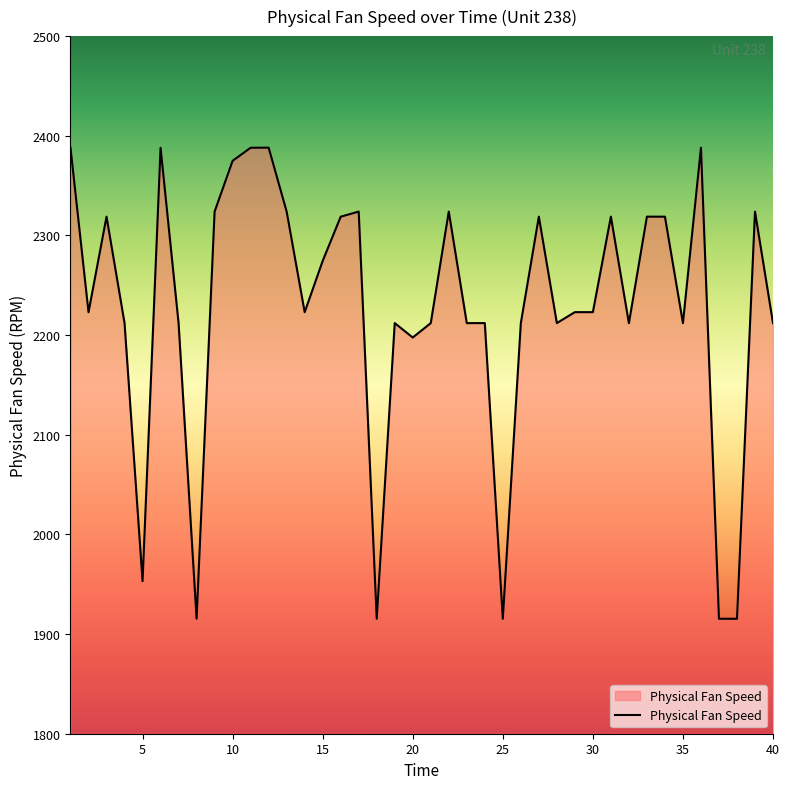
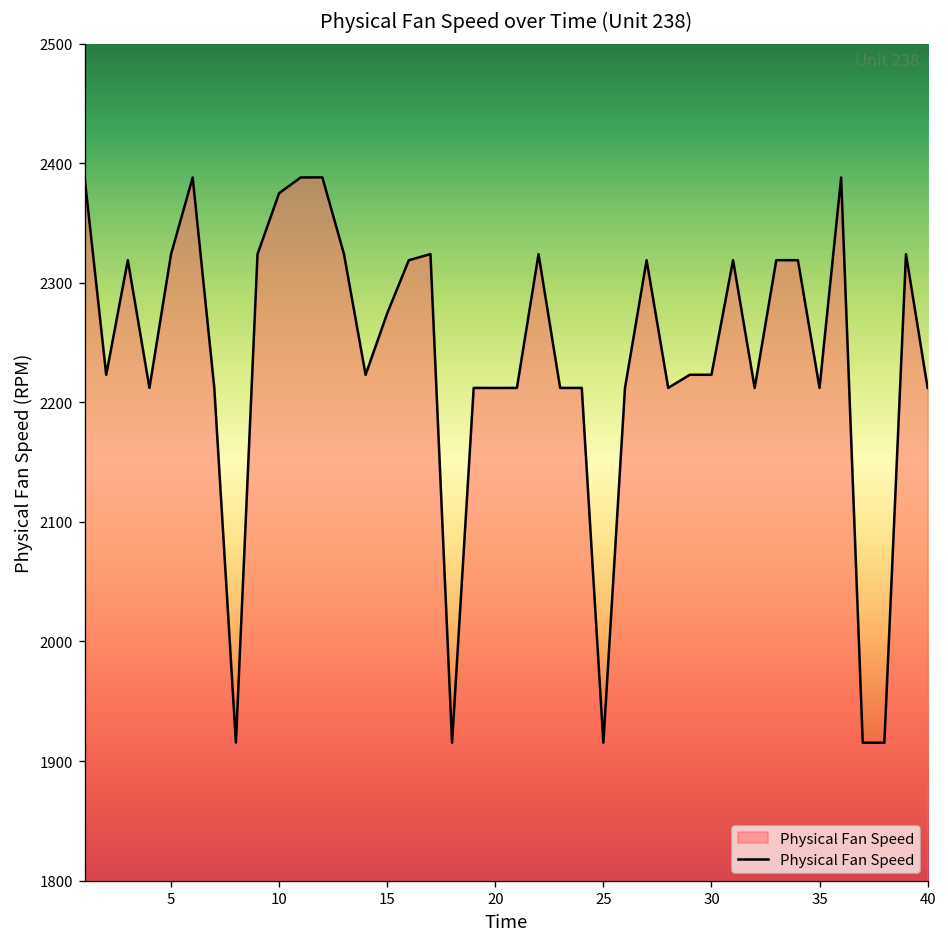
5: 1950 -> 2320
20: 2200 -> 2210
